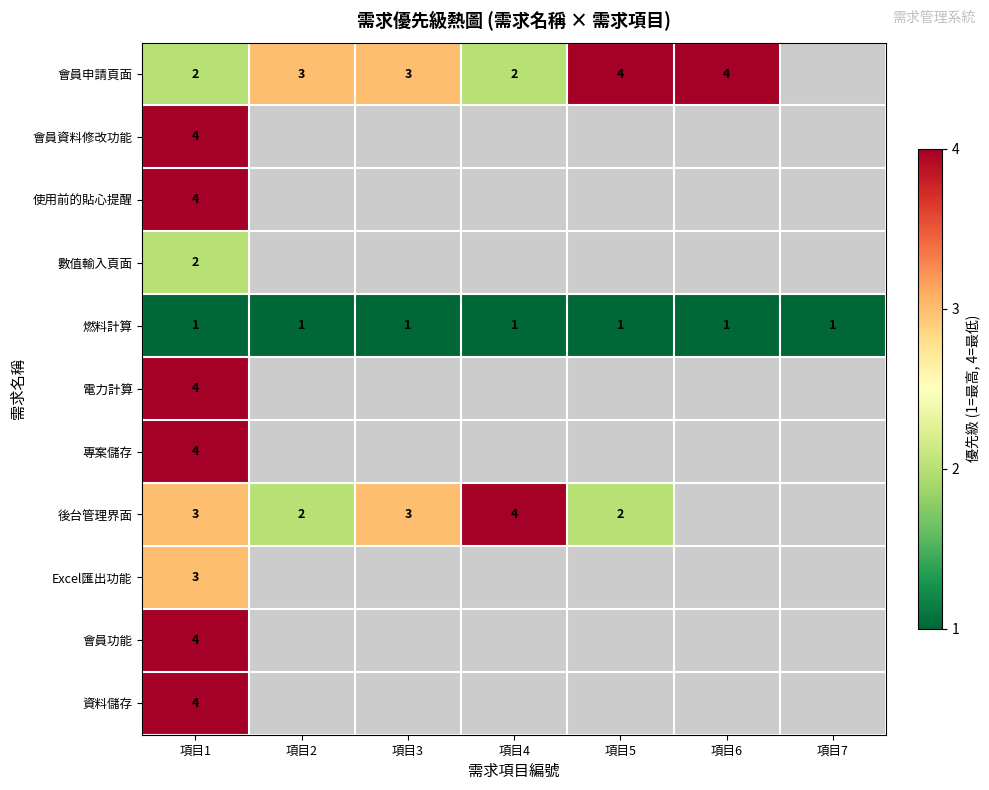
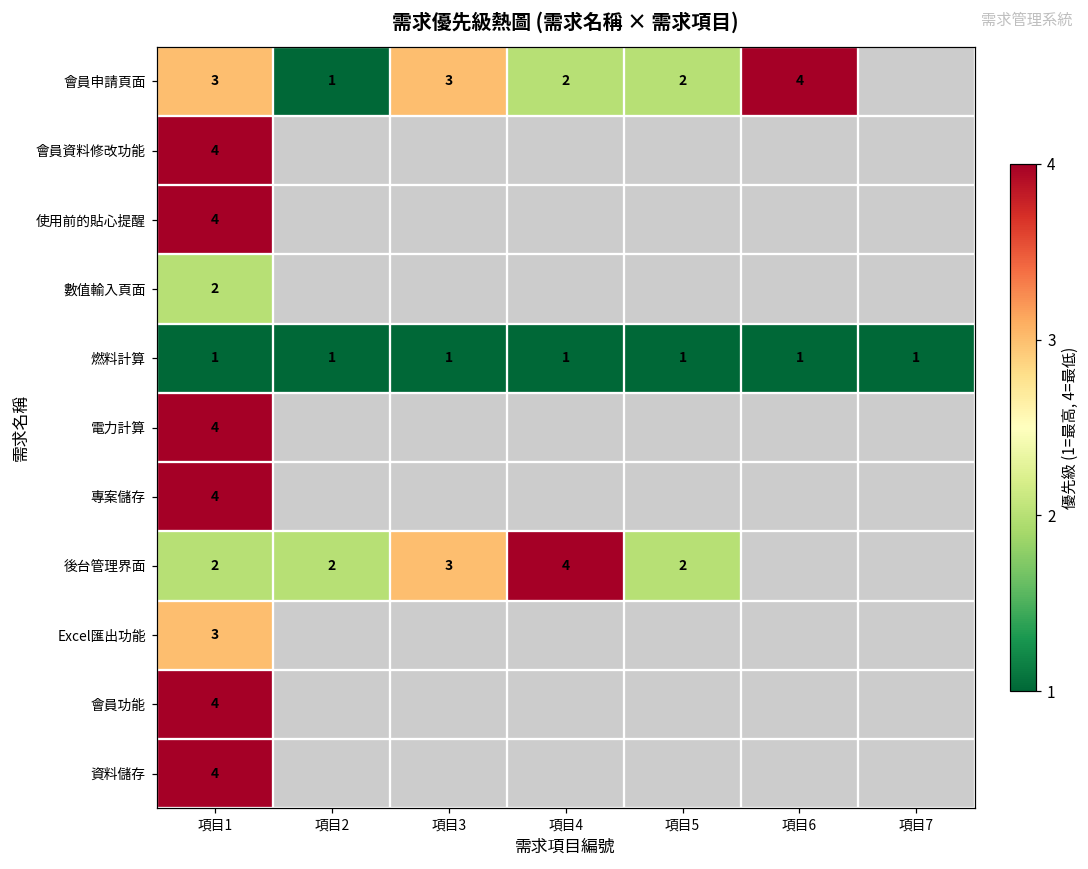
會員申請頁面, 項目1: 2 -> 3
會員申請頁面, 項目2: 3 -> 1
會員申請頁面, 項目5: 4 -> 2
後台管理界面, 項目1: 3 -> 2
